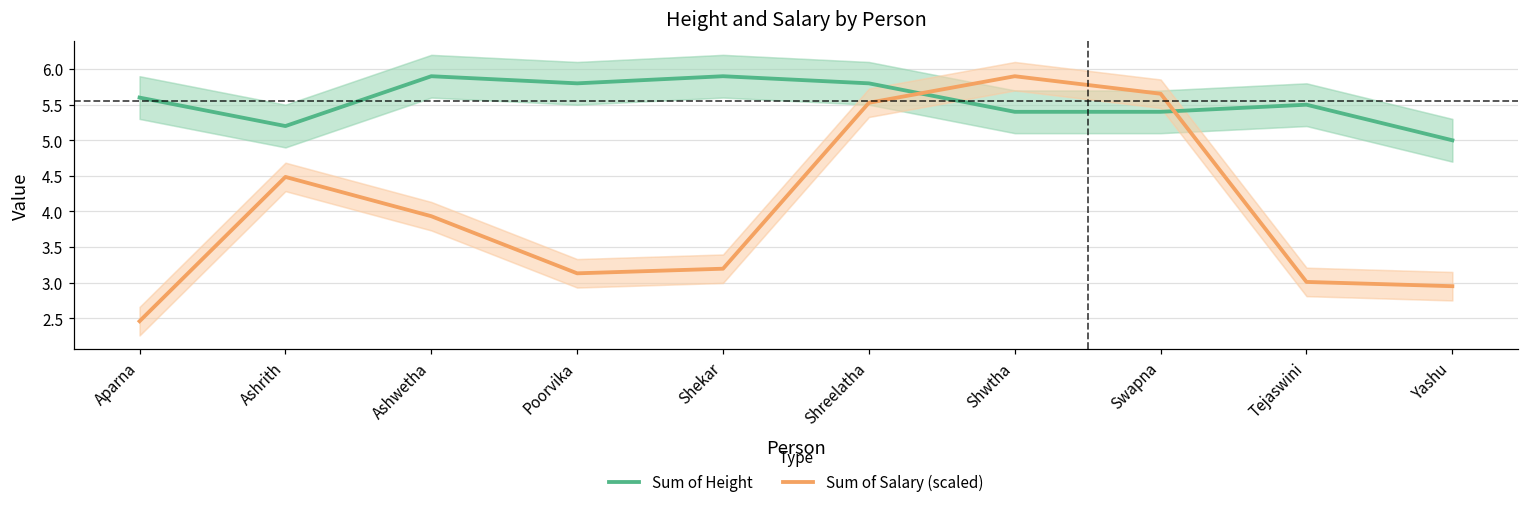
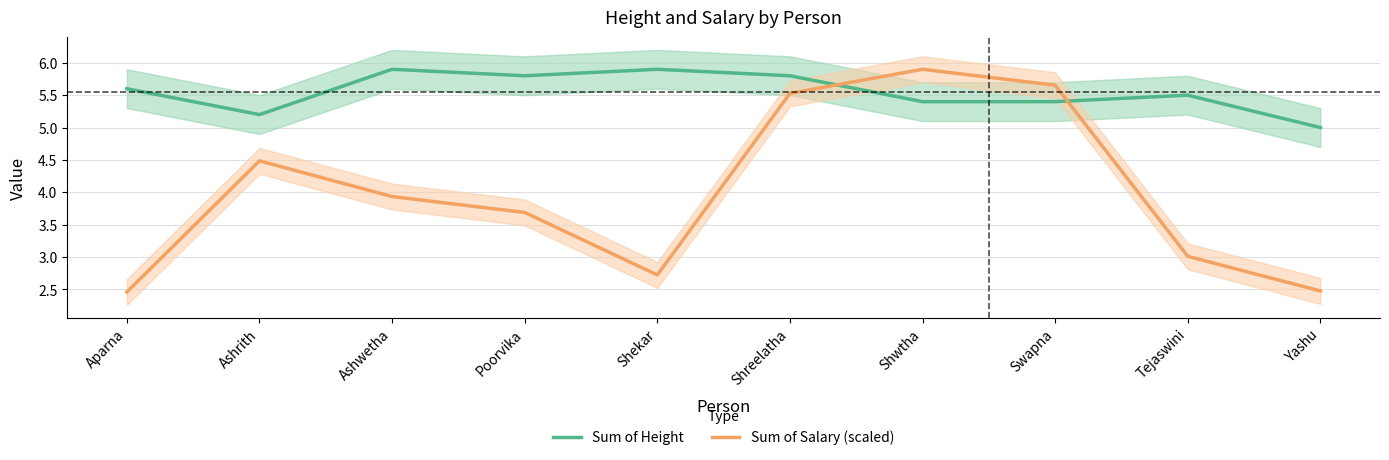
Sum of Salary (scaled), Poorvika: 3.1 -> 3.7
Sum of Salary (scaled), Shekar: 3.2 -> 2.7
Sum of Salary (scaled), Yashu: 3.0 -> 2.5
